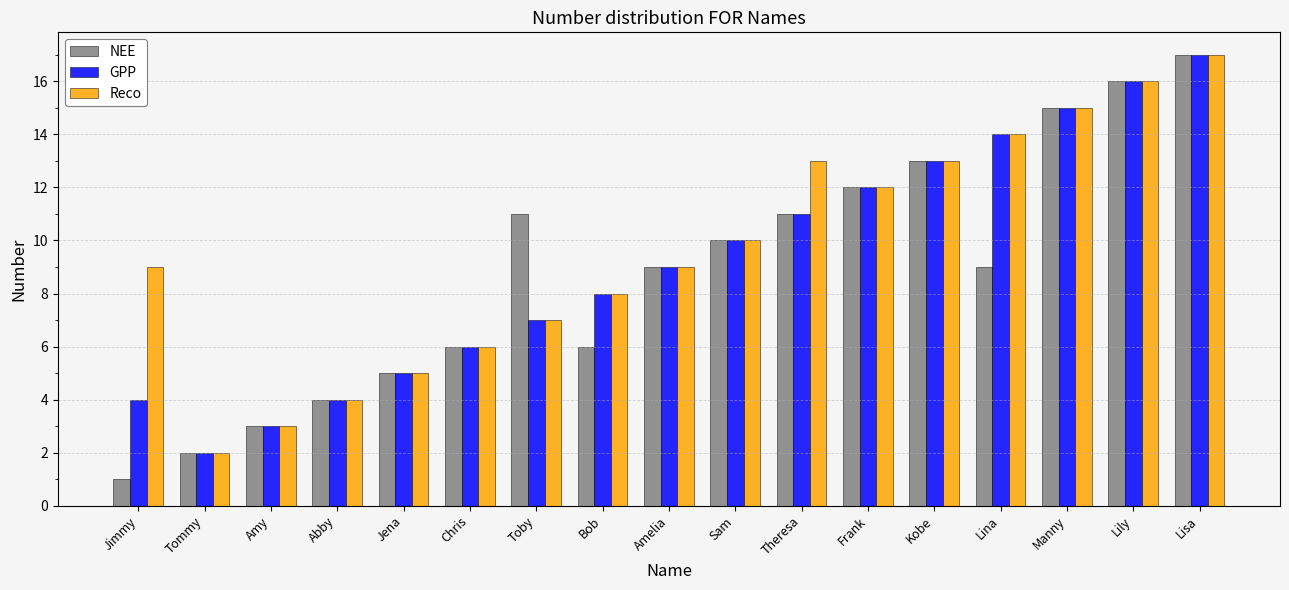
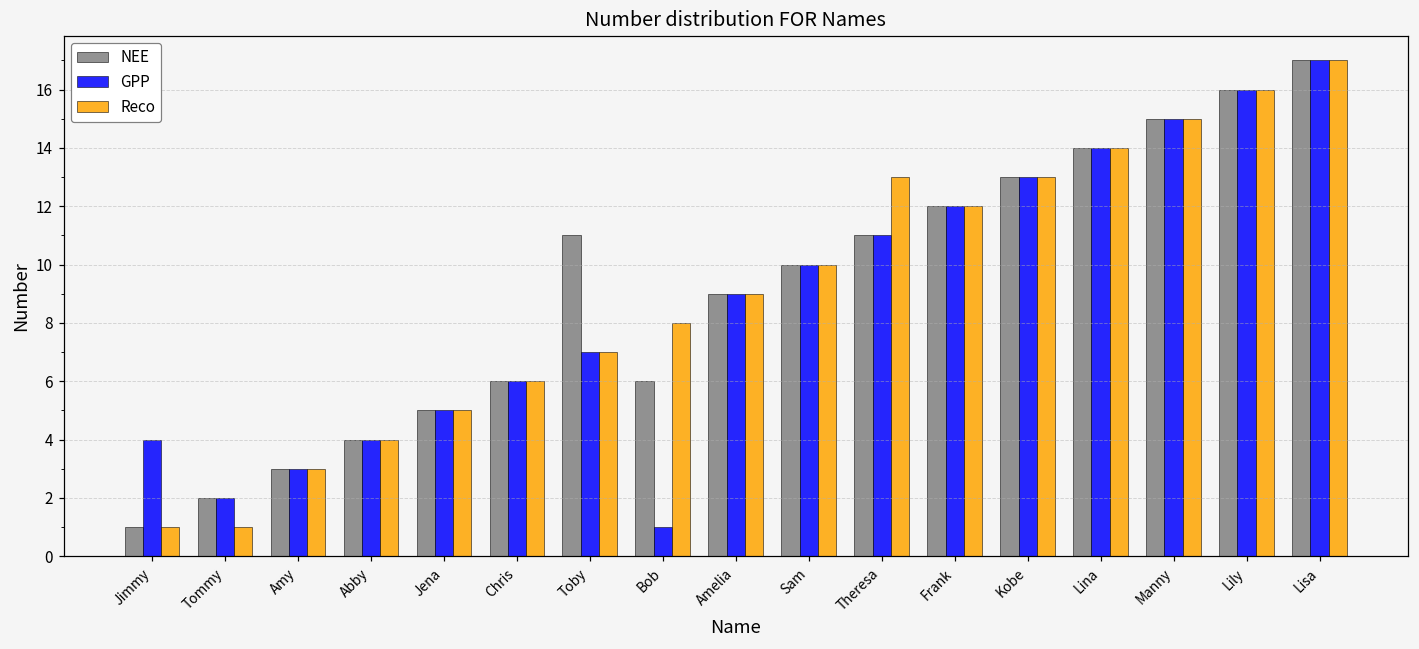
Reco, Jimmy: 9 -> 1
Reco, Tommy: 2 -> 1
GPP, Bob: 8 -> 1
NEE, Lina: 9 -> 14
